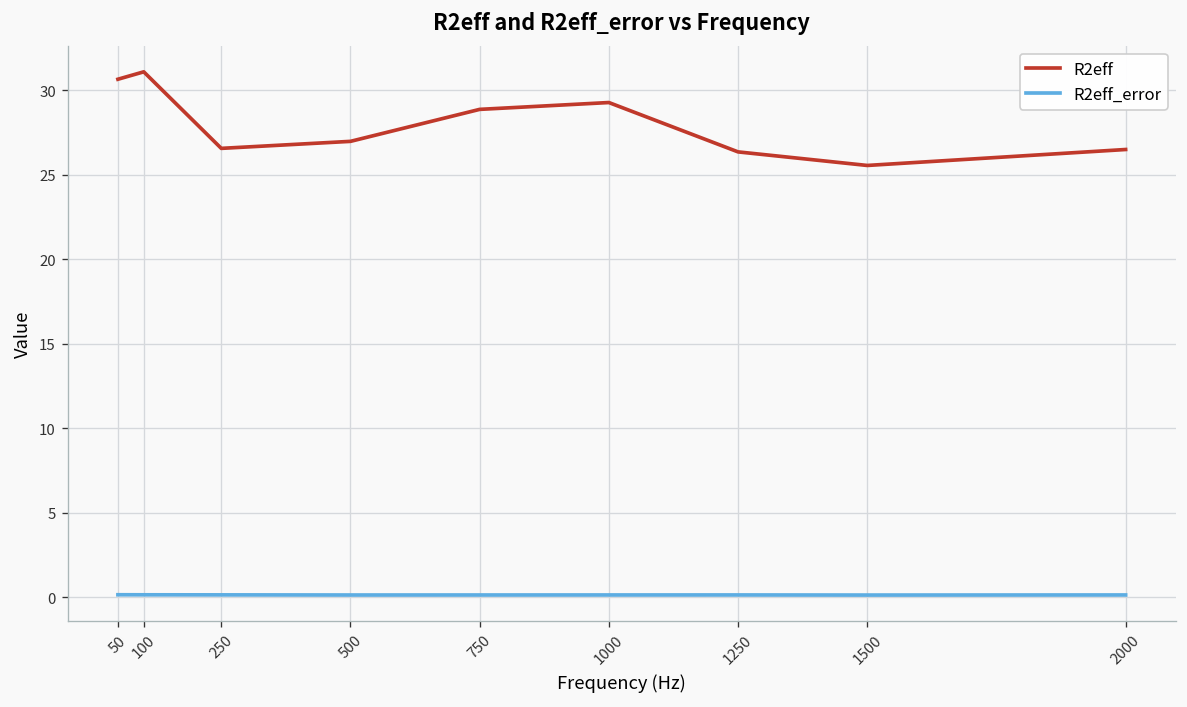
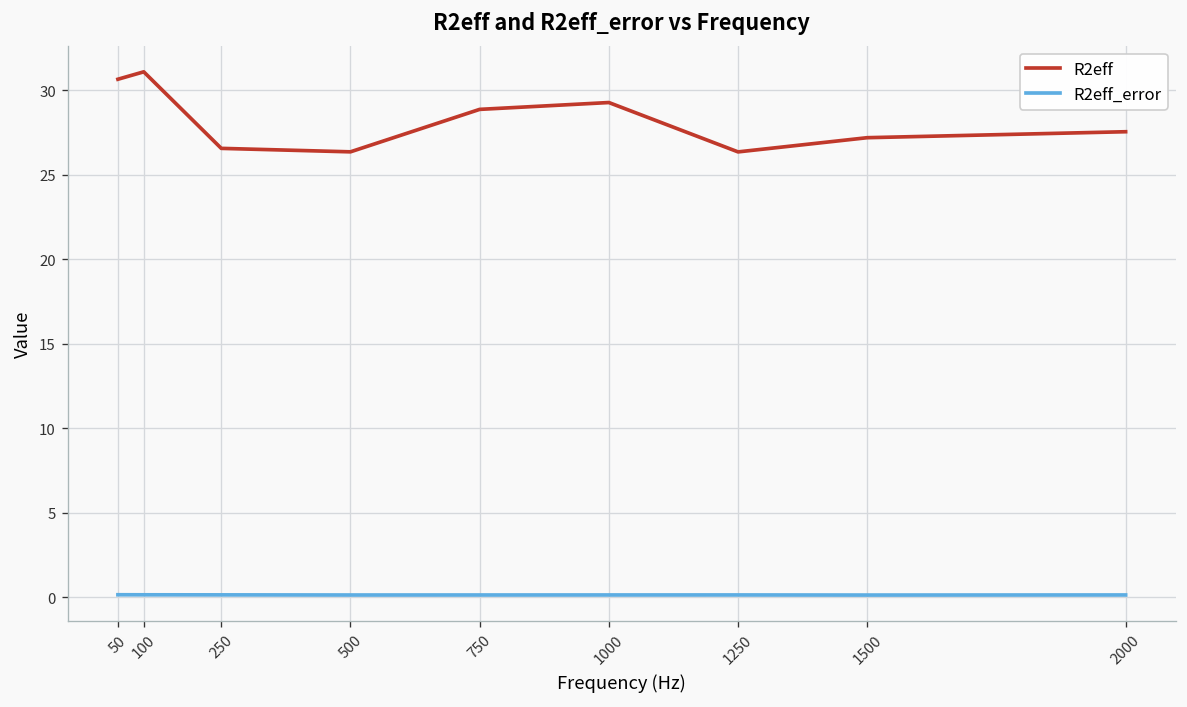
R2eff, 500: 27.0 -> 26.4
R2eff, 1500: 25.5 -> 27.2
R2eff, 2000: 26.5 -> 27.5
